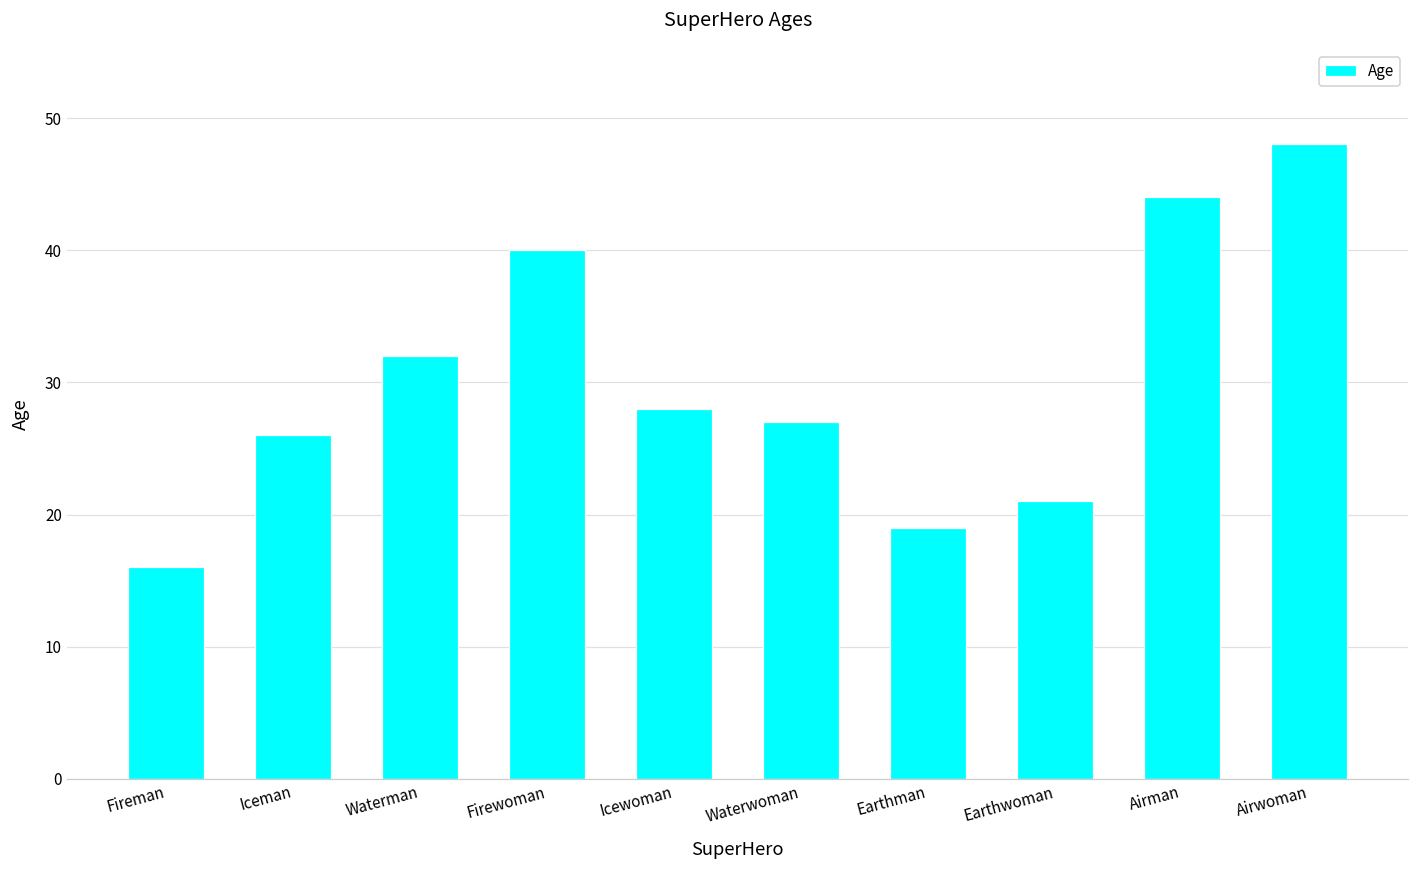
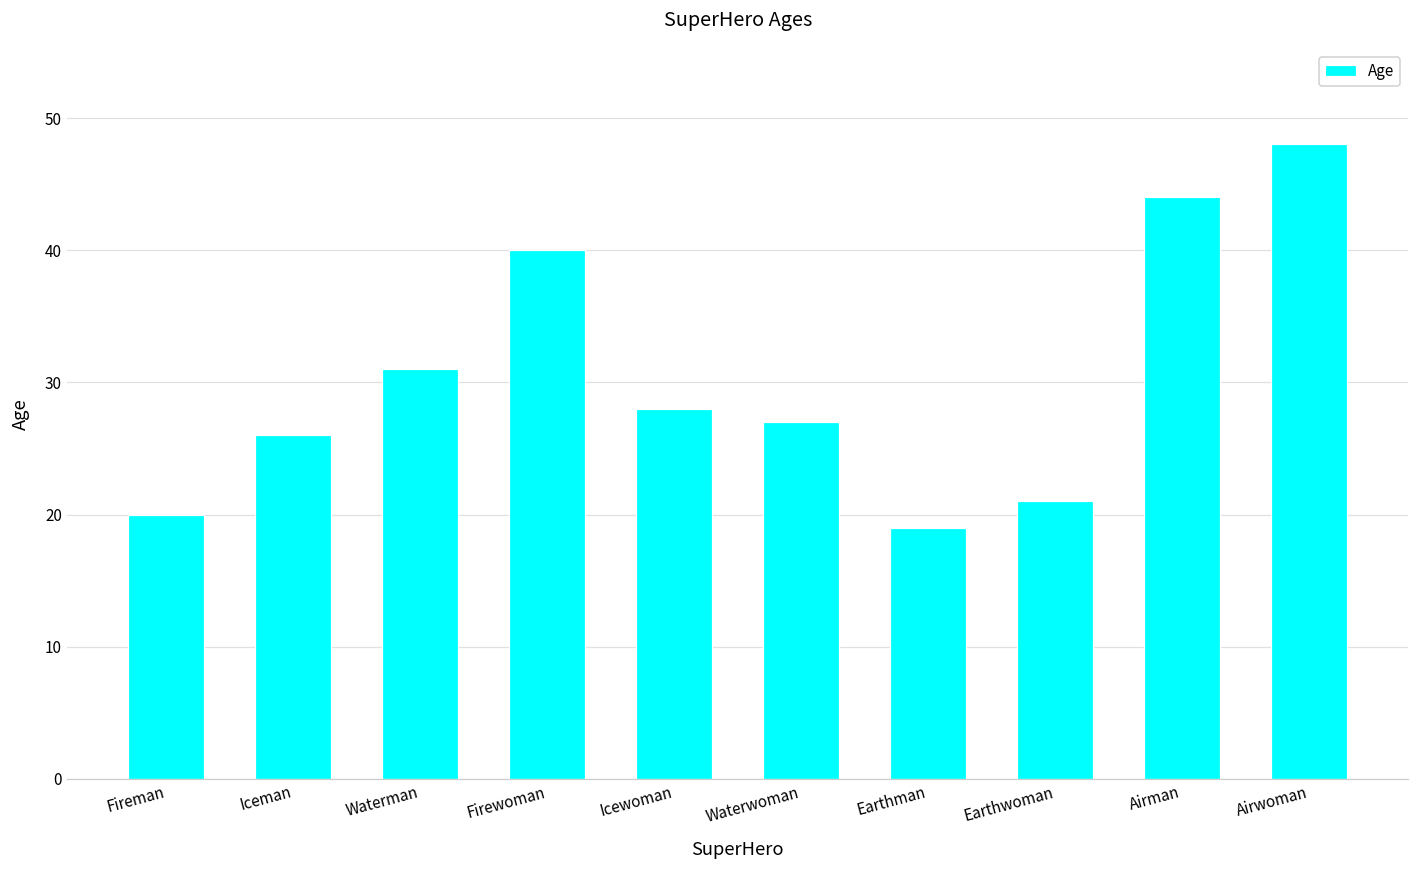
Fireman: 16 -> 20
Waterman: 32 -> 31
